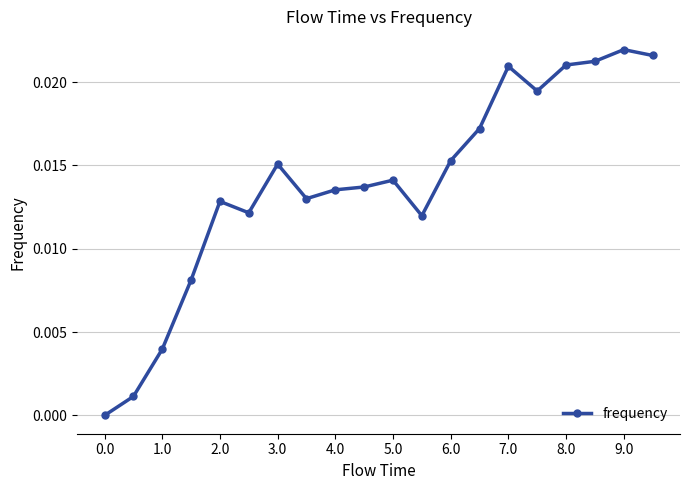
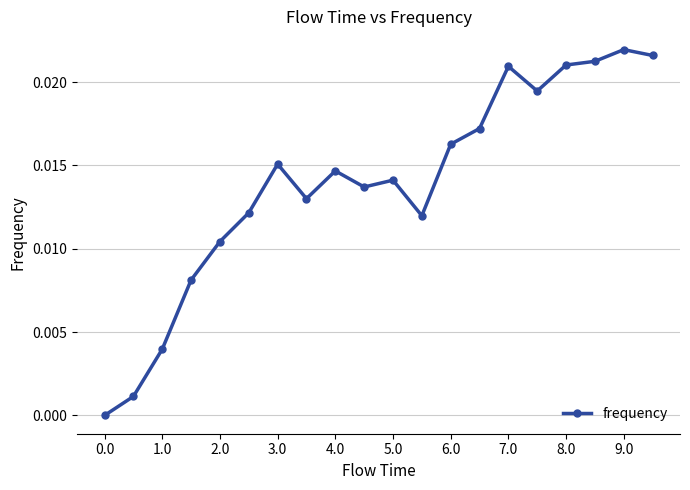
2.0: 0.0128 -> 0.0104
4.0: 0.0135 -> 0.0147
6.0: 0.0153 -> 0.0163
